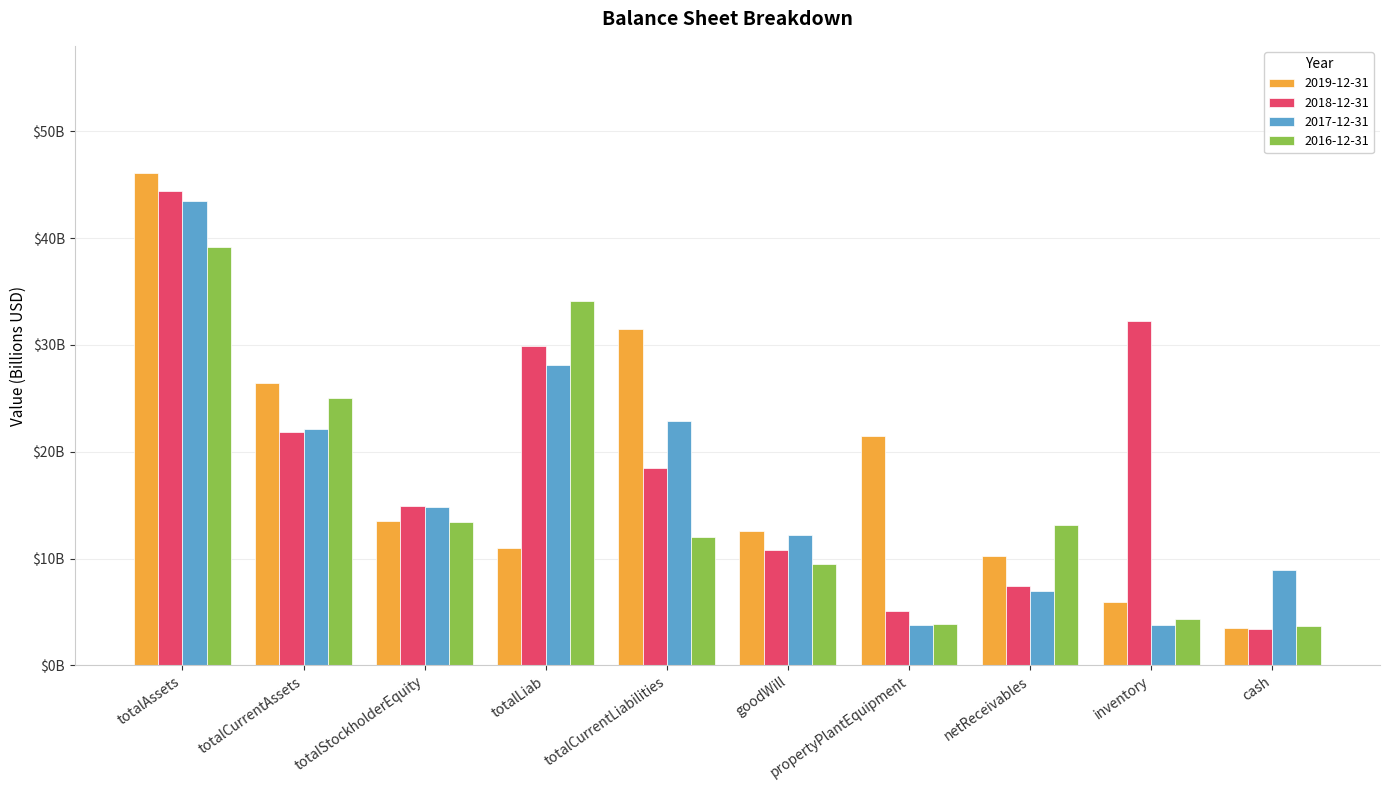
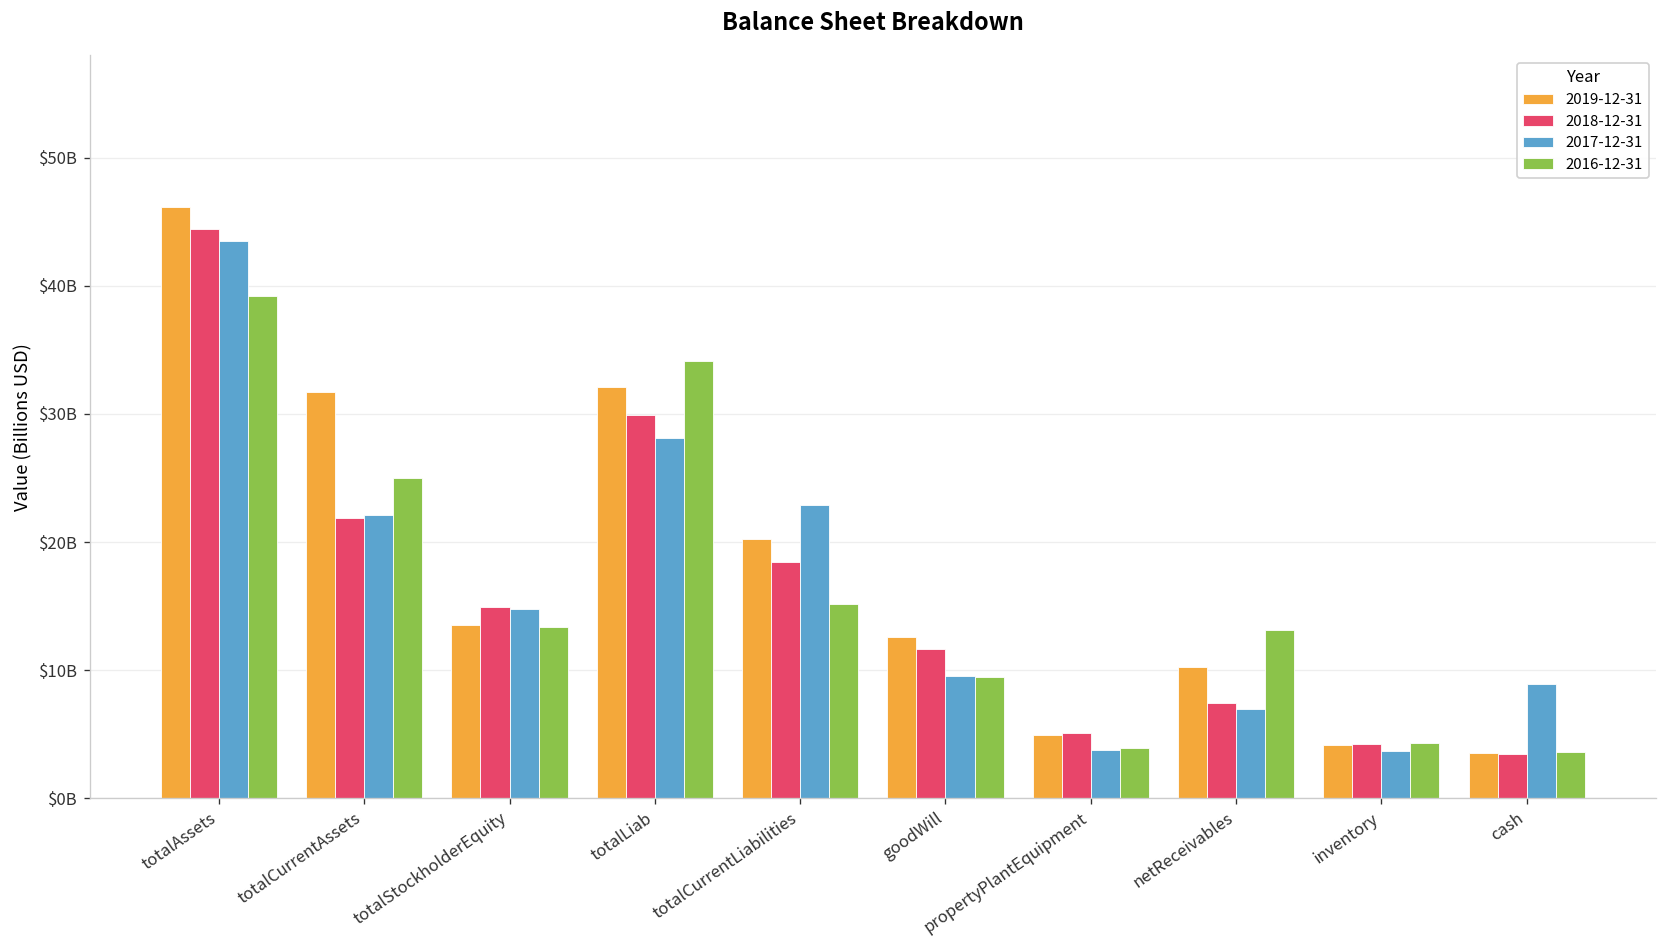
2019-12-31, totalCurrentAssets: $26500000000 -> $31700000000
2019-12-31, totalLiab: $11000000000 -> $32100000000
2019-12-31, totalCurrentLiabilities: $31500000000 -> $20300000000
2016-12-31, totalCurrentLiabilities: $12000000000 -> $15100000000
2018-12-31, goodWill: $10800000000 -> $11600000000
2017-12-31, goodWill: $12200000000 -> $9500000000
2019-12-31, propertyPlantEquipment: $21400000000 -> $5000000000
2019-12-31, inventory: $5900000000 -> $4200000000
2018-12-31, inventory: $32200000000 -> $4300000000
